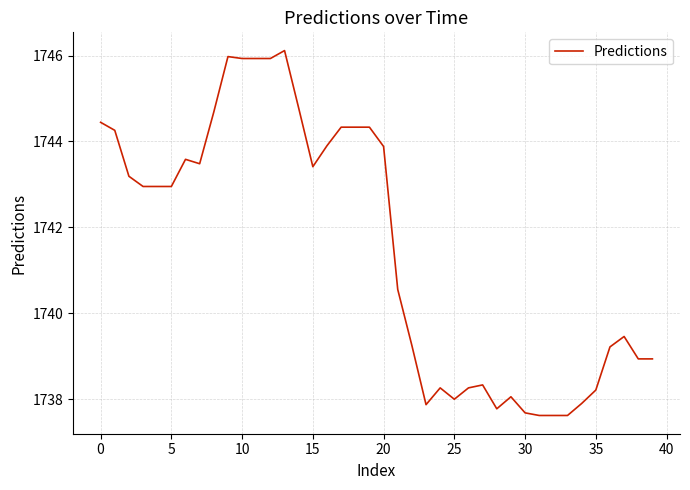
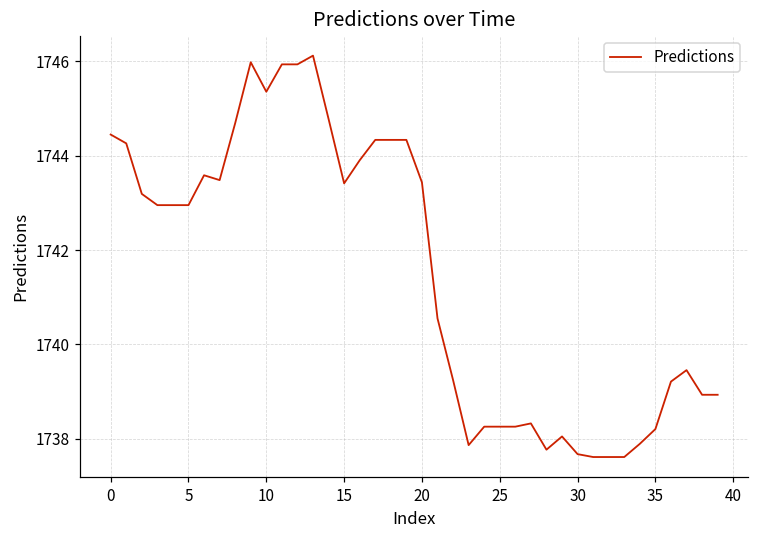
10: 1745.9 -> 1745.4
20: 1743.9 -> 1743.4
25: 1738.0 -> 1738.3
